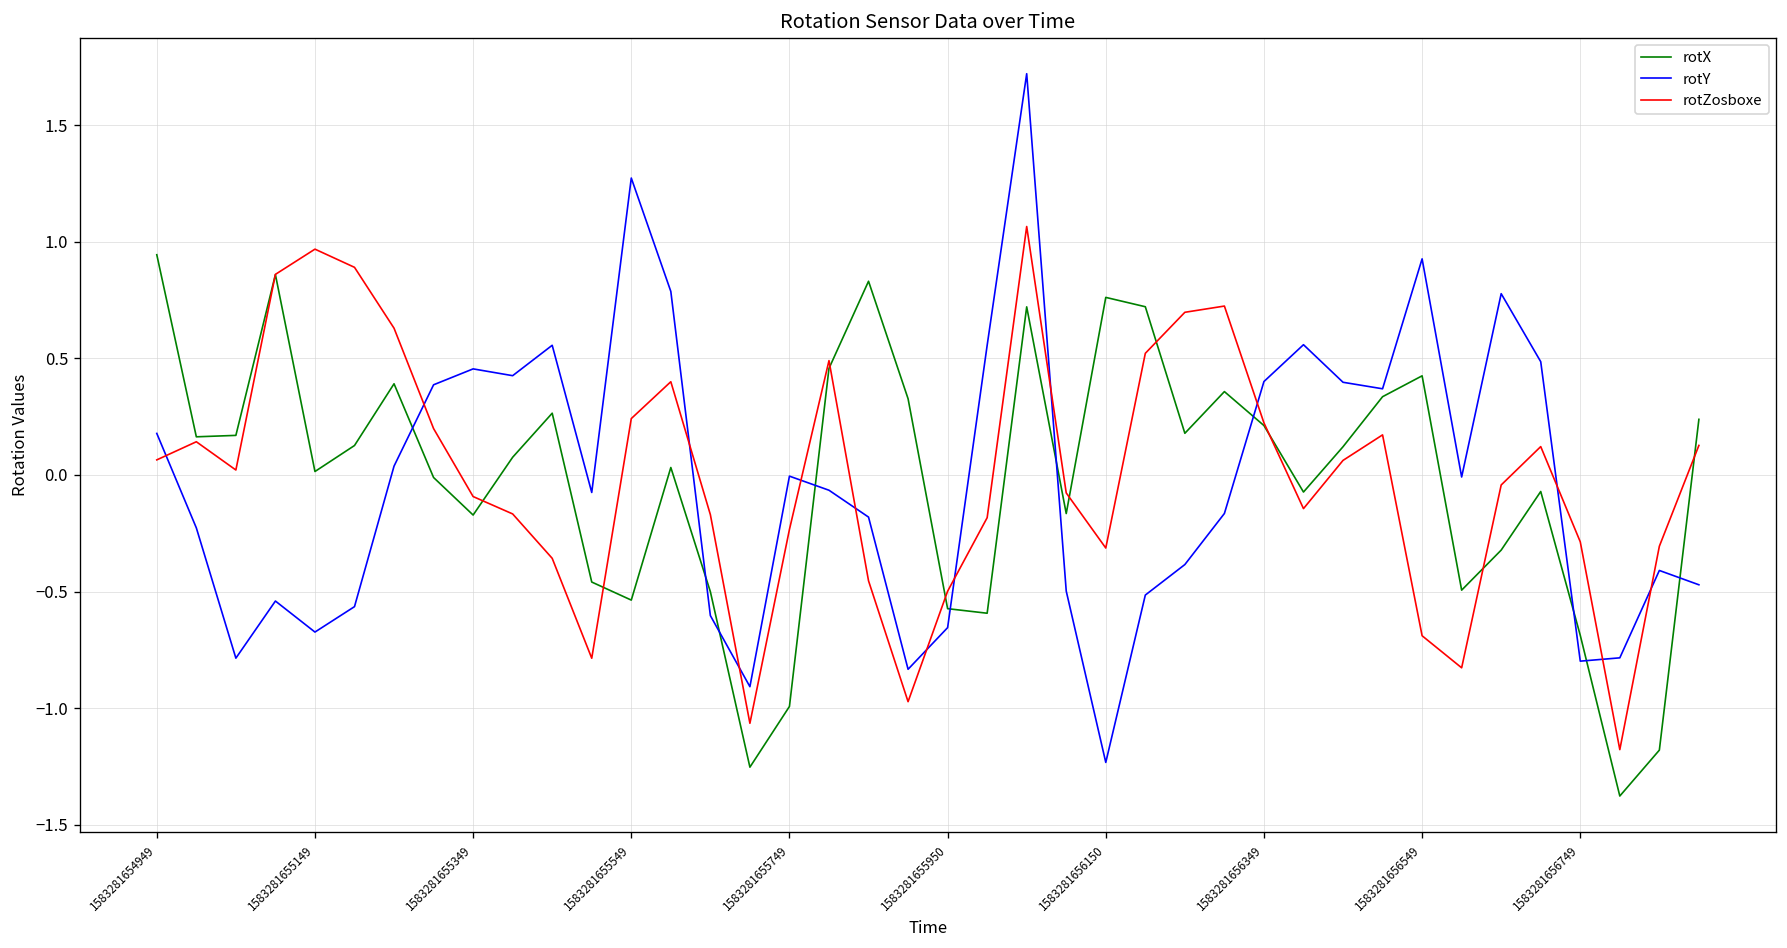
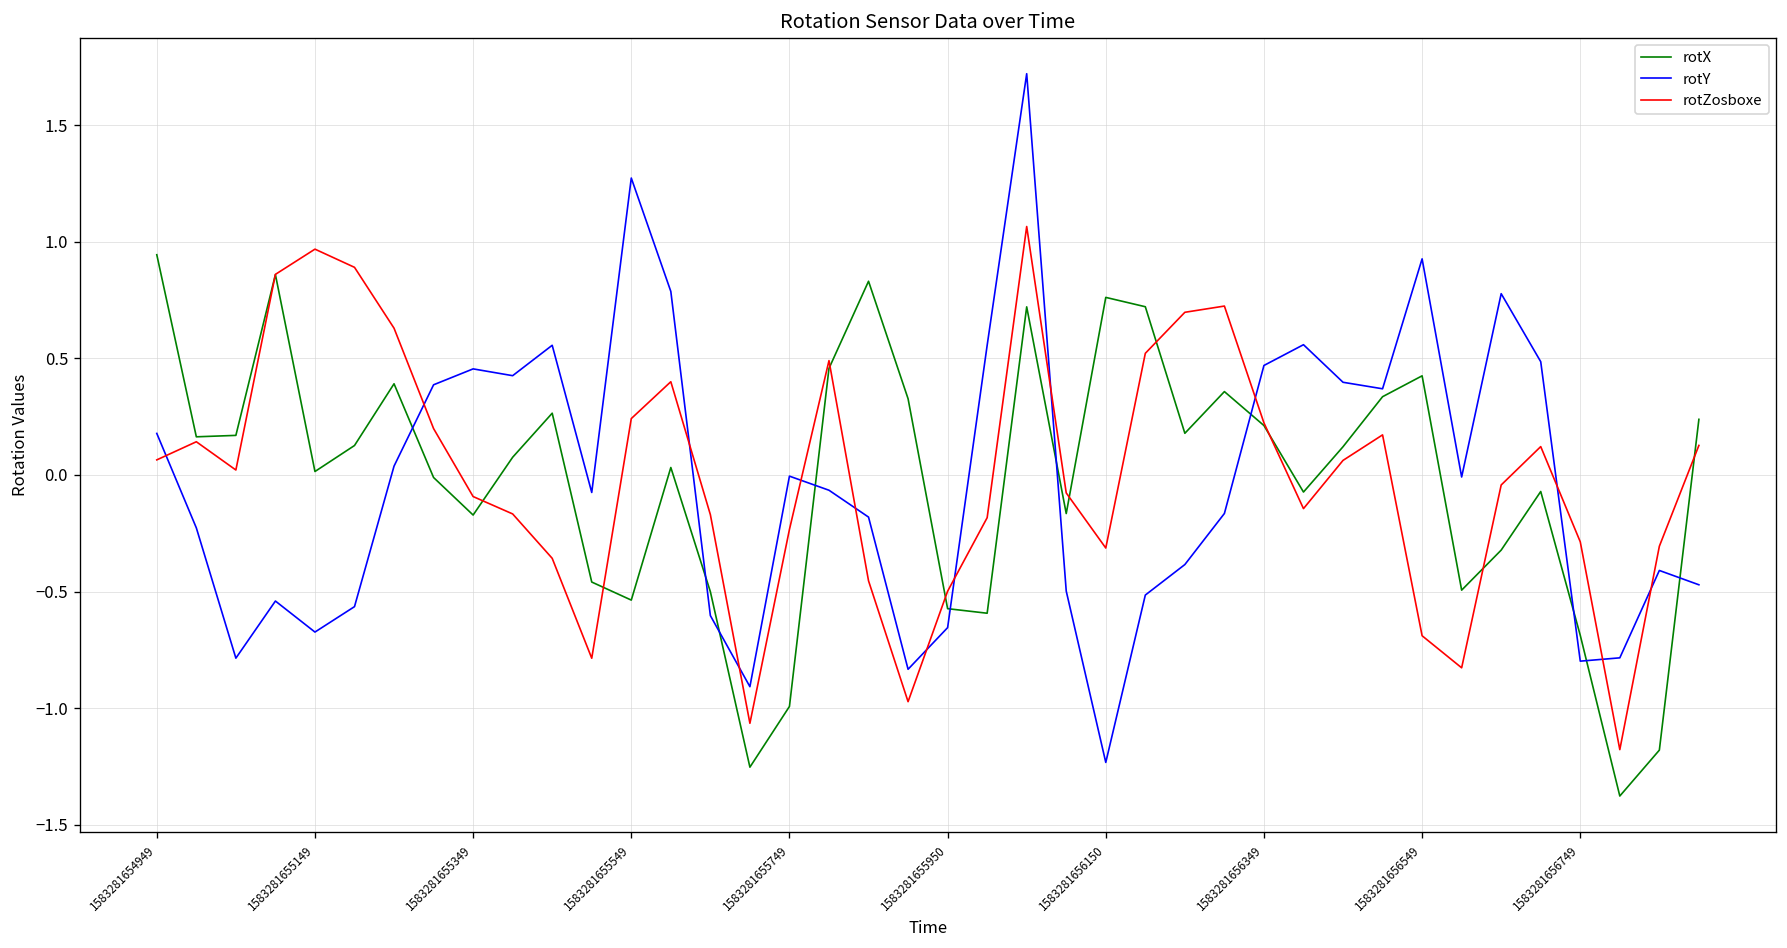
rotY, 1583281656349: 0.40 -> 0.47
